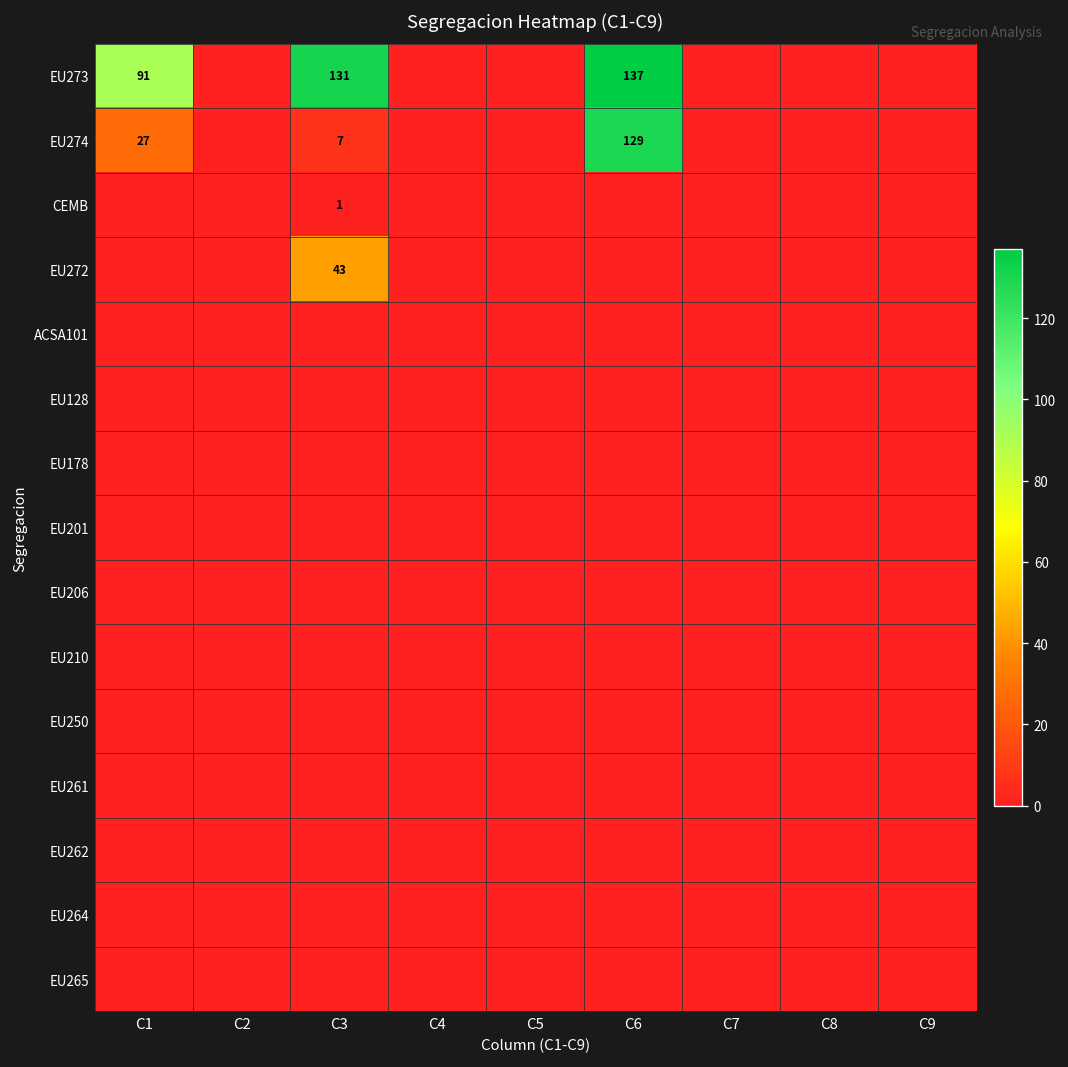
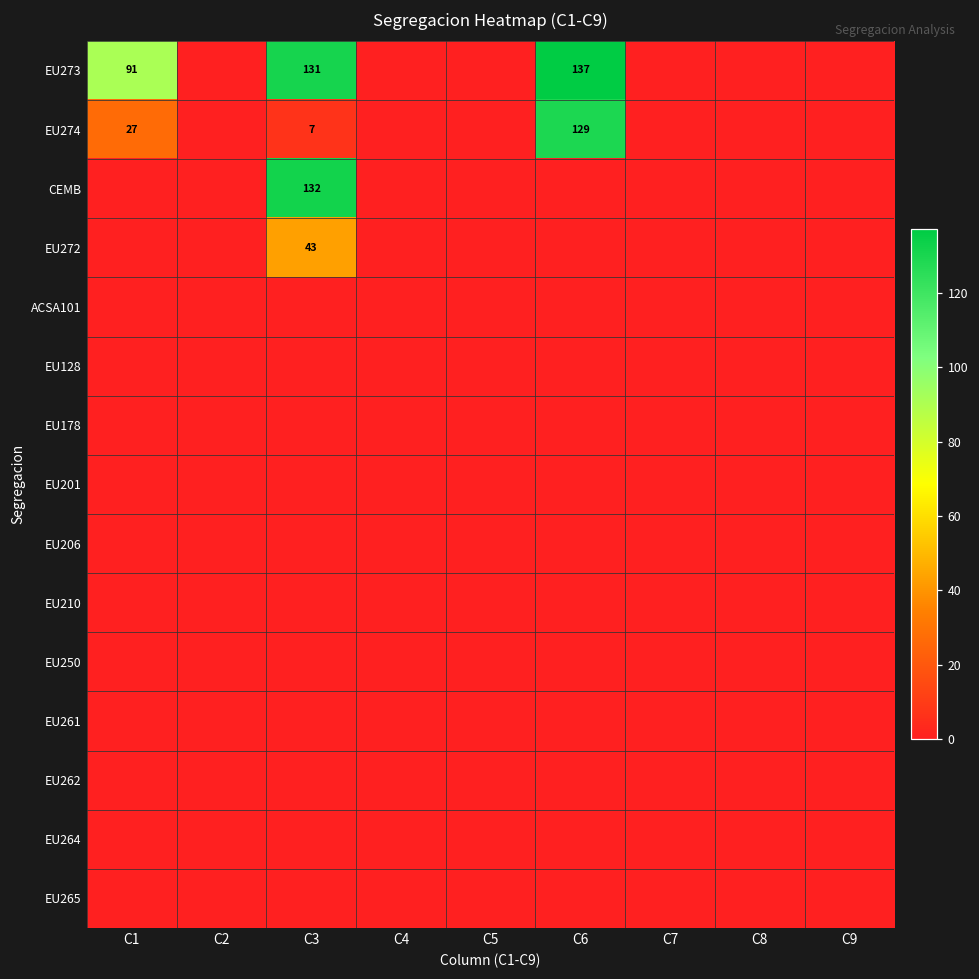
CEMB, C3: 1 -> 132
